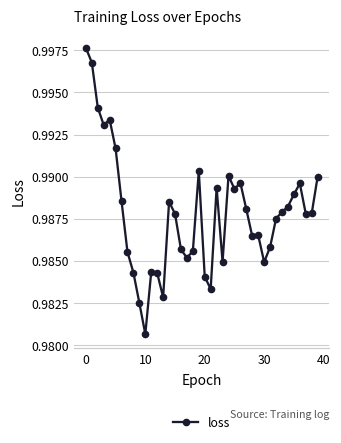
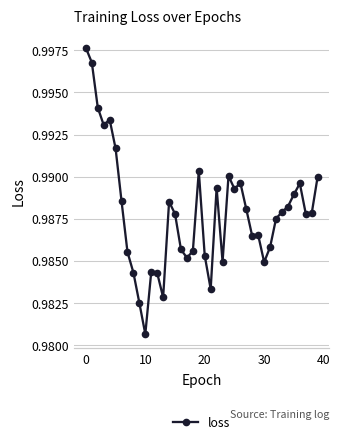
20: 0.9841 -> 0.9853
